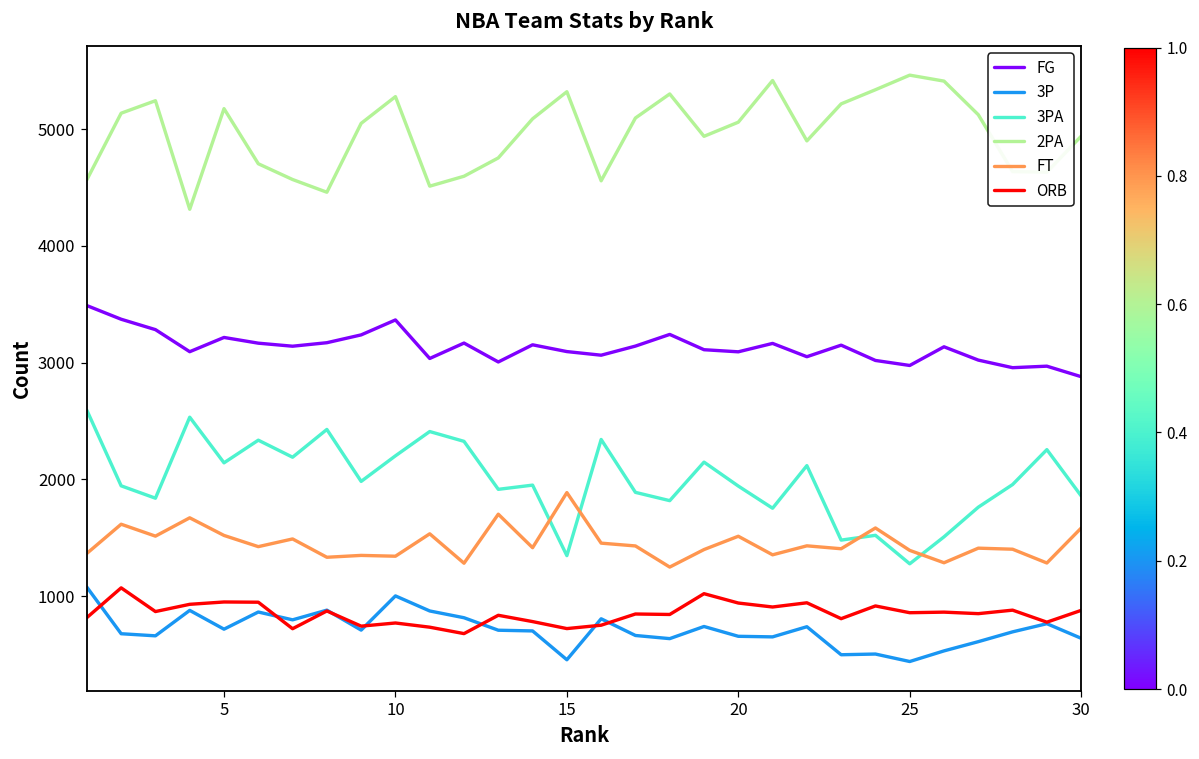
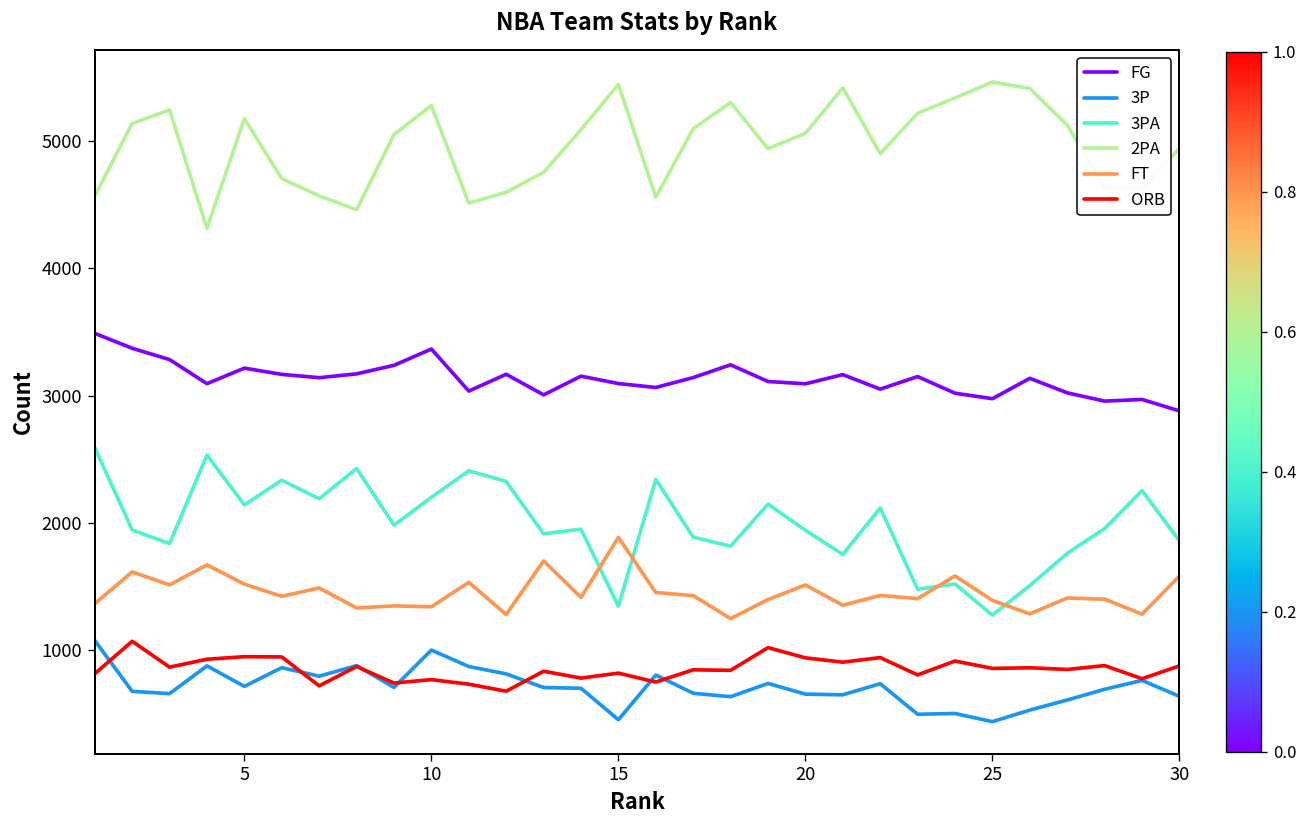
2PA, 15: 5320 -> 5440
ORB, 15: 720 -> 820
